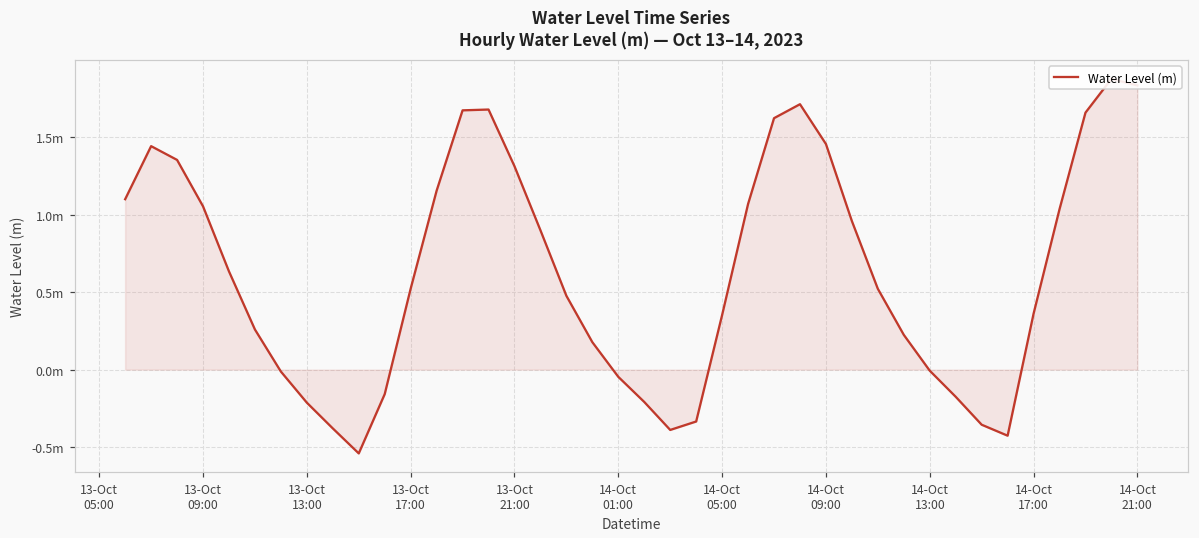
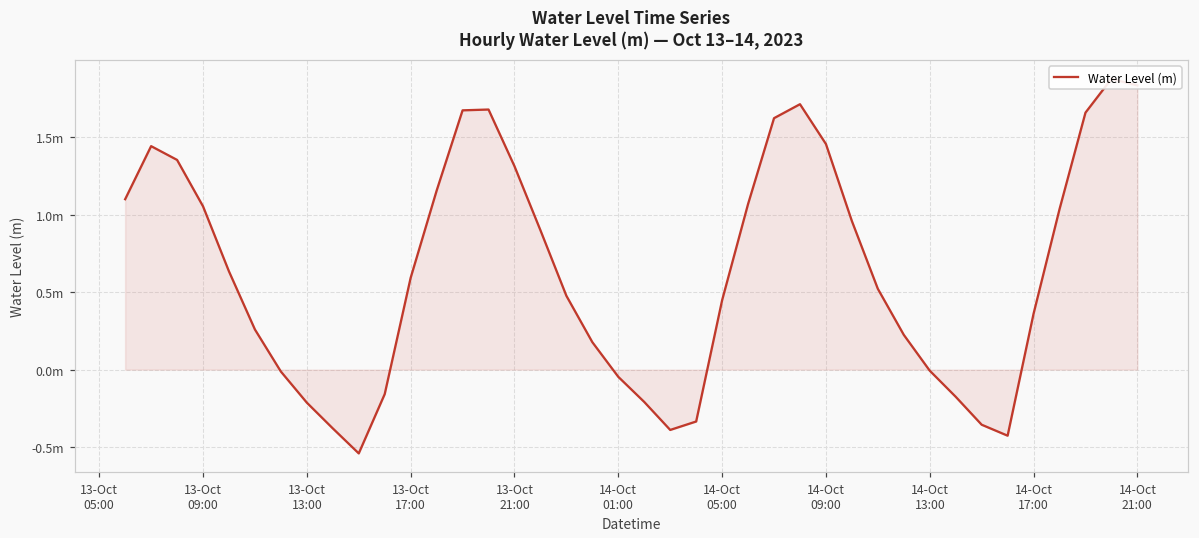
Water Level (m), 13-Oct 17:00: 0.52m -> 0.59m
Water Level (m), 14-Oct 05:00: 0.35m -> 0.45m
